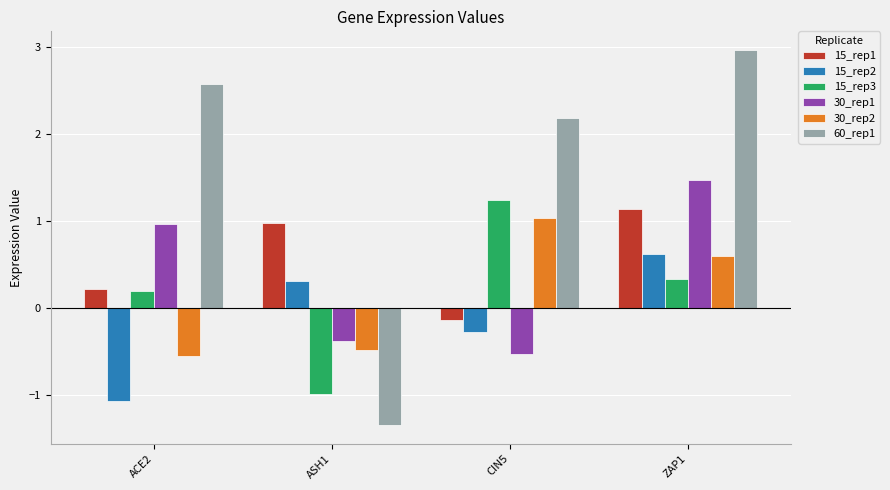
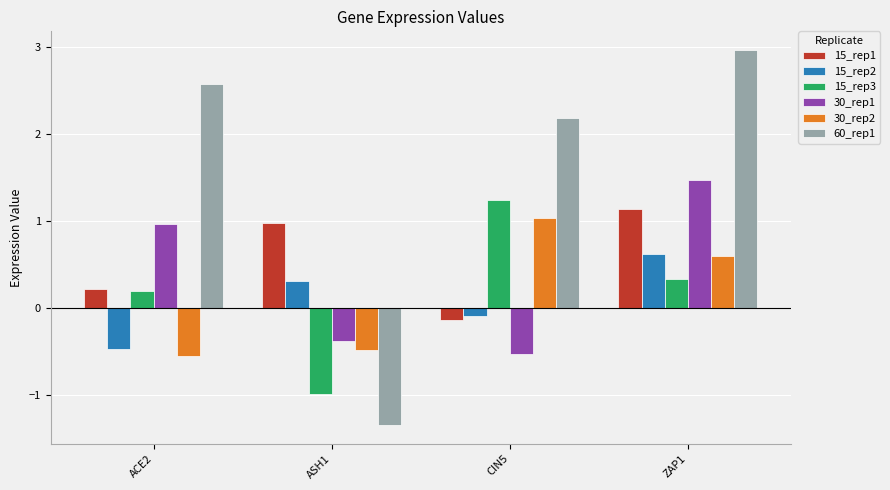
15_rep2, ACE2: -1.1 -> -0.5
15_rep2, CIN5: -0.3 -> -0.1
